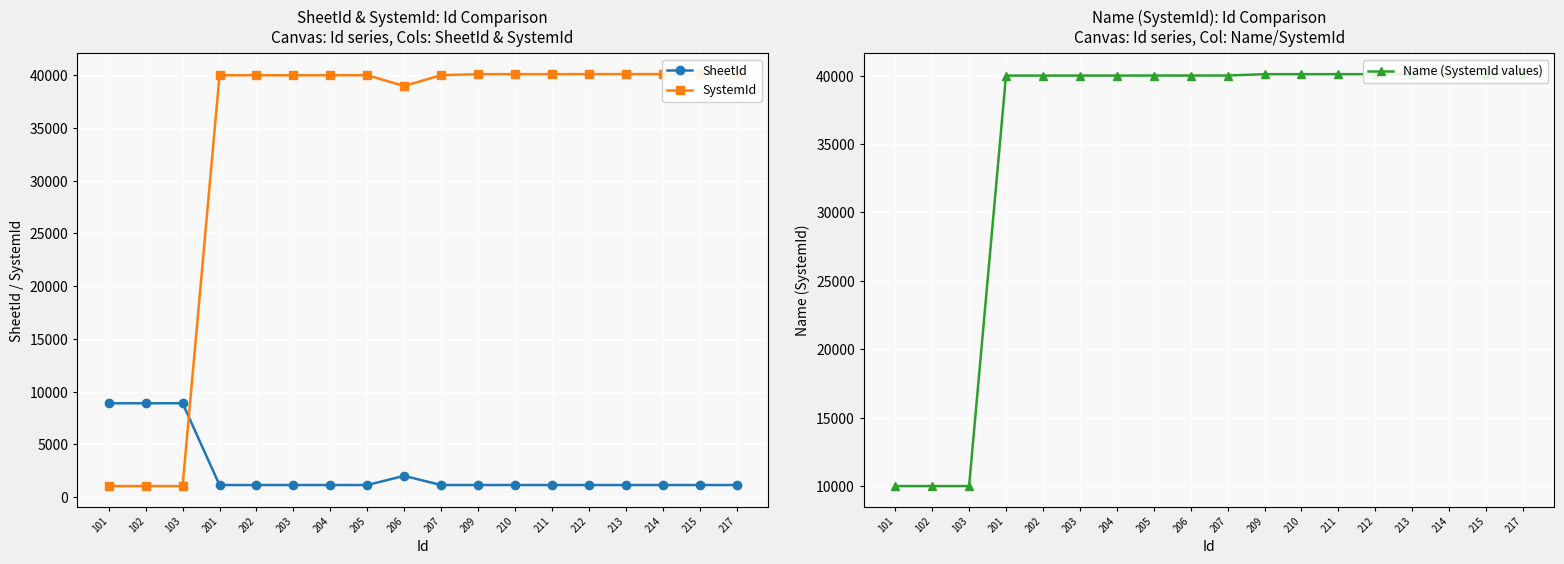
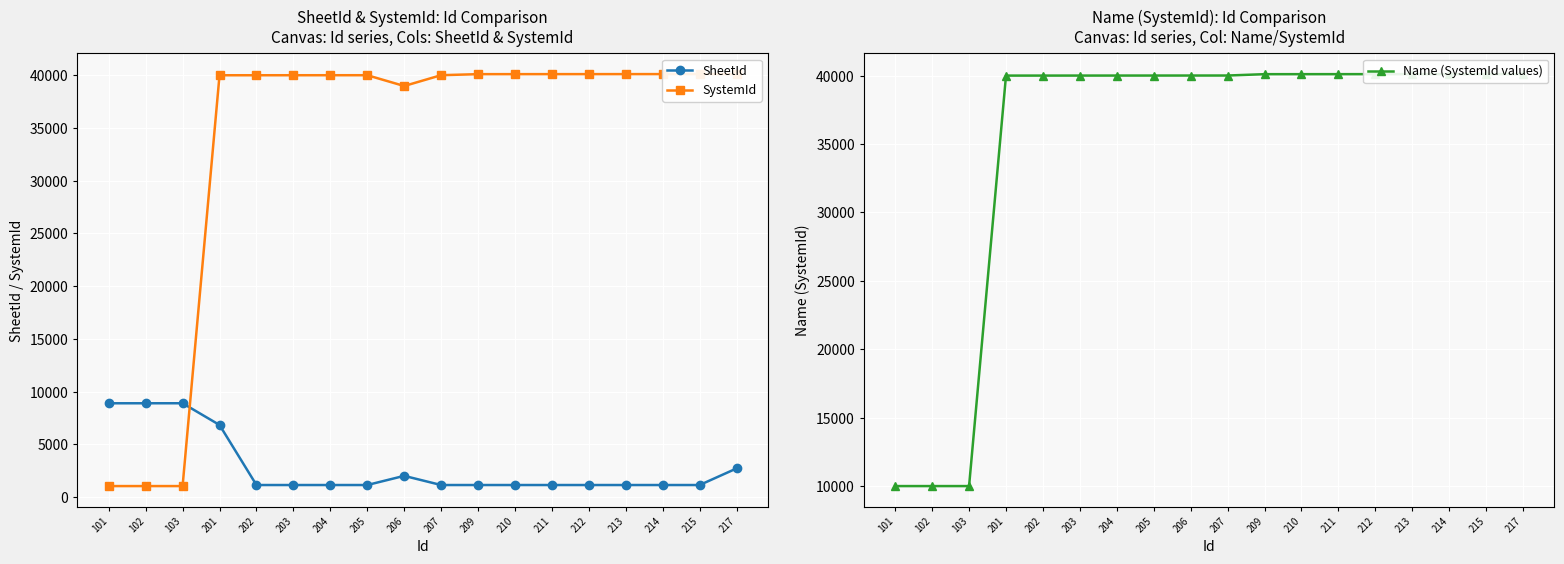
SheetId & SystemId: Id Comparison Canvas: Id series, Cols: SheetId & SystemId, SheetId, 201: 1200 -> 6800
SheetId & SystemId: Id Comparison Canvas: Id series, Cols: SheetId & SystemId, SheetId, 217: 1200 -> 2700
